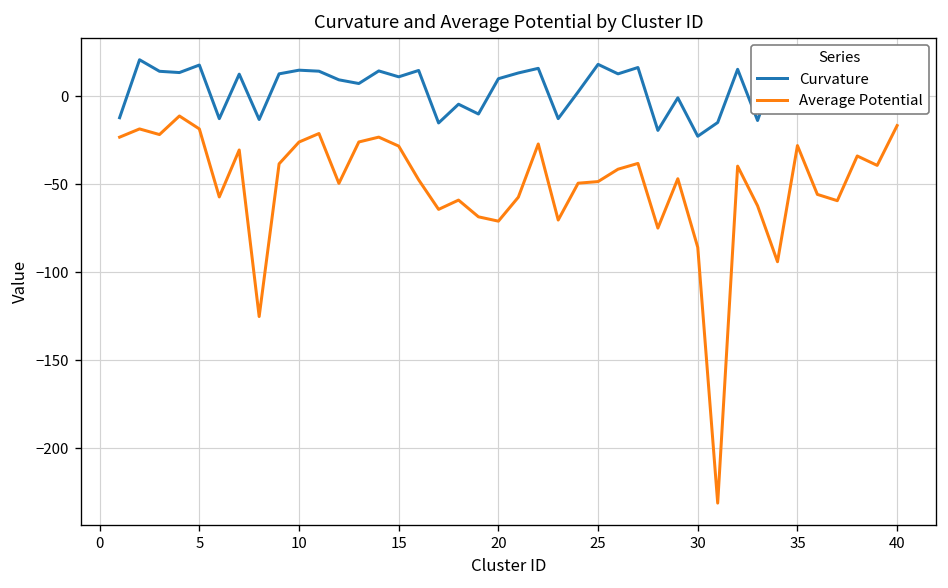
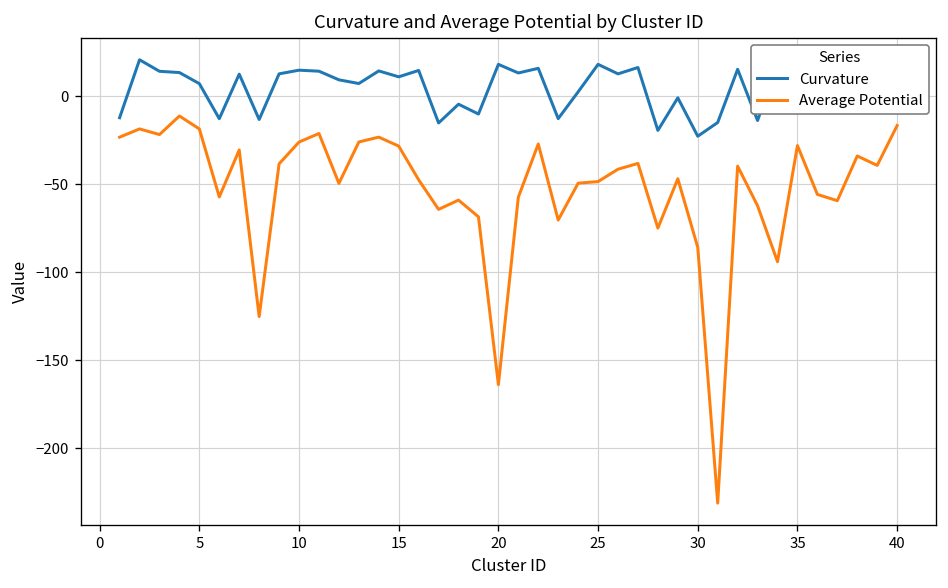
Curvature, 5: 18 -> 7
Curvature, 20: 10 -> 18
Average Potential, 20: -71 -> -164
